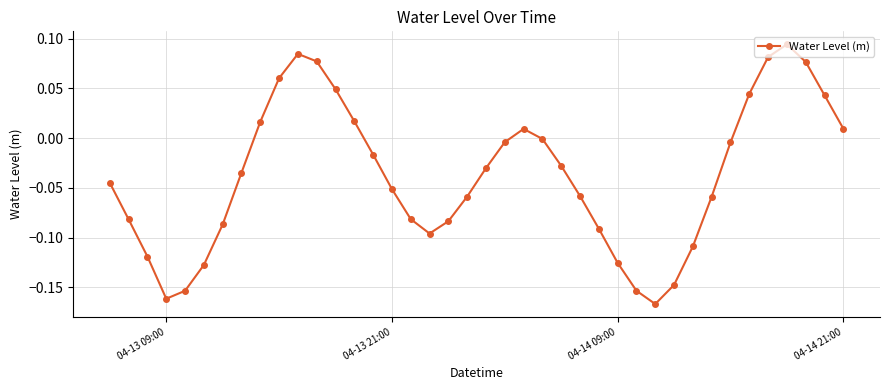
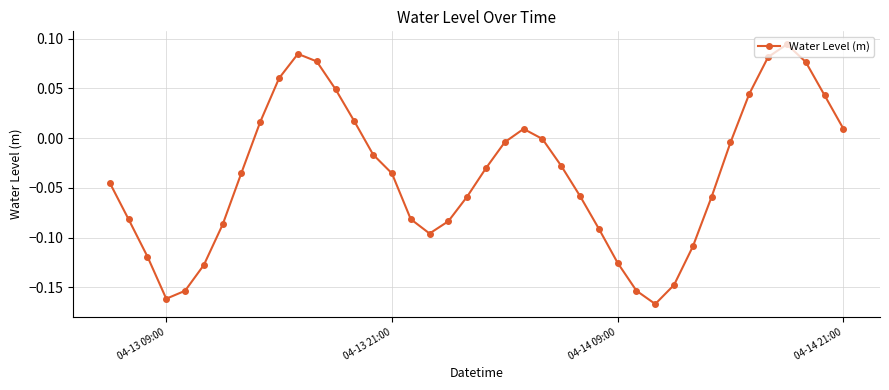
04-13 21:00: -0.05 -> -0.04
